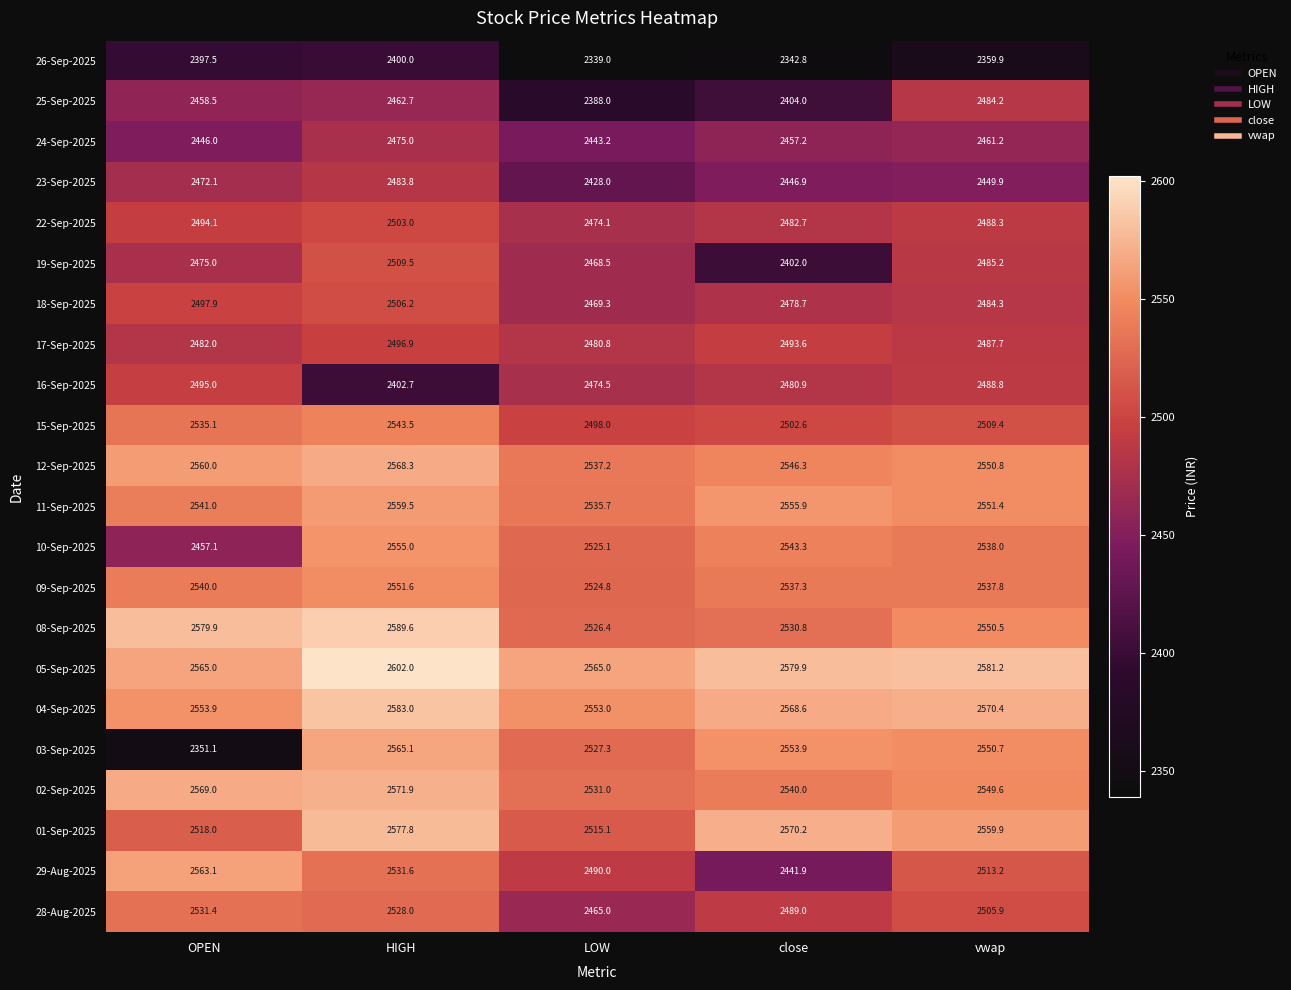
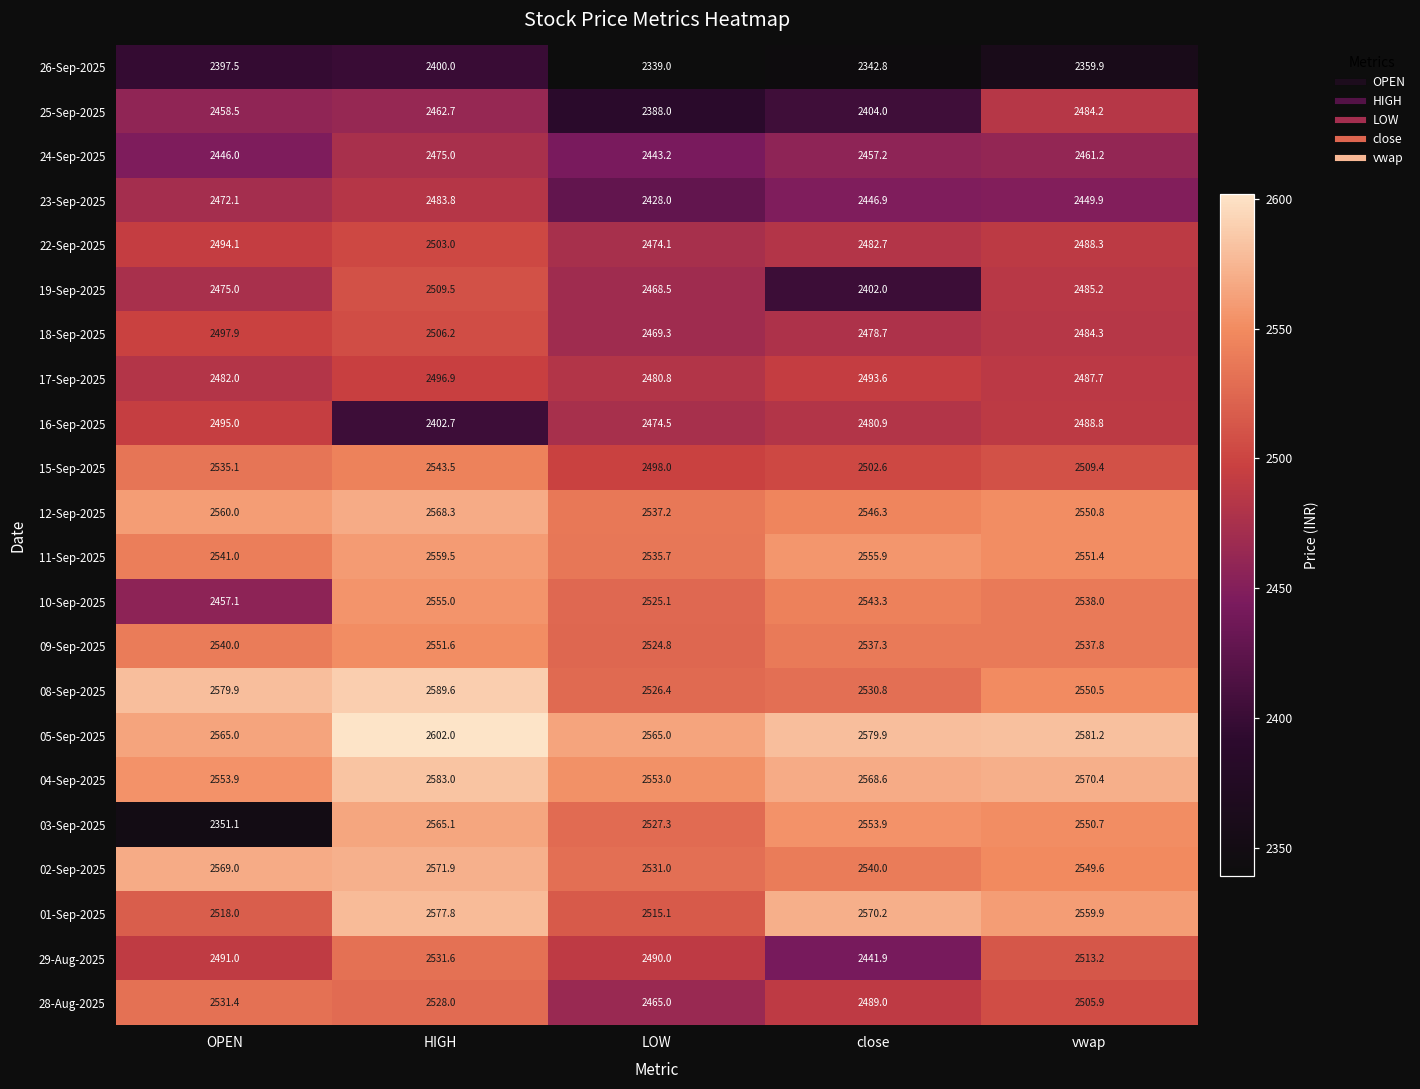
29-Aug-2025, OPEN: 2563.1 -> 2491.0
